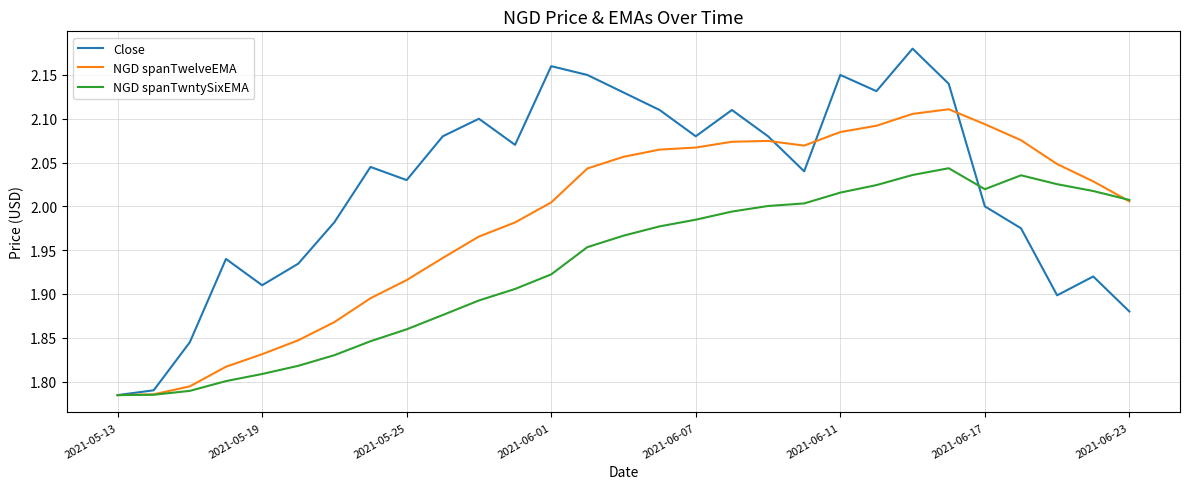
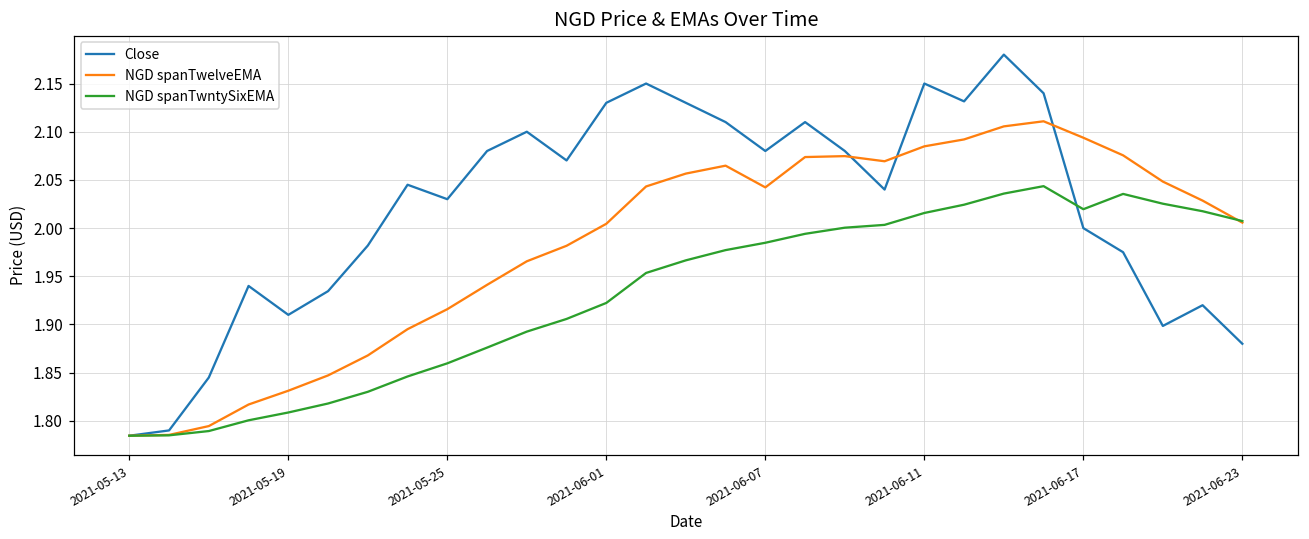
Close, 2021-06-01: 2.16 -> 2.13
NGD spanTwelveEMA, 2021-06-07: 2.07 -> 2.04
